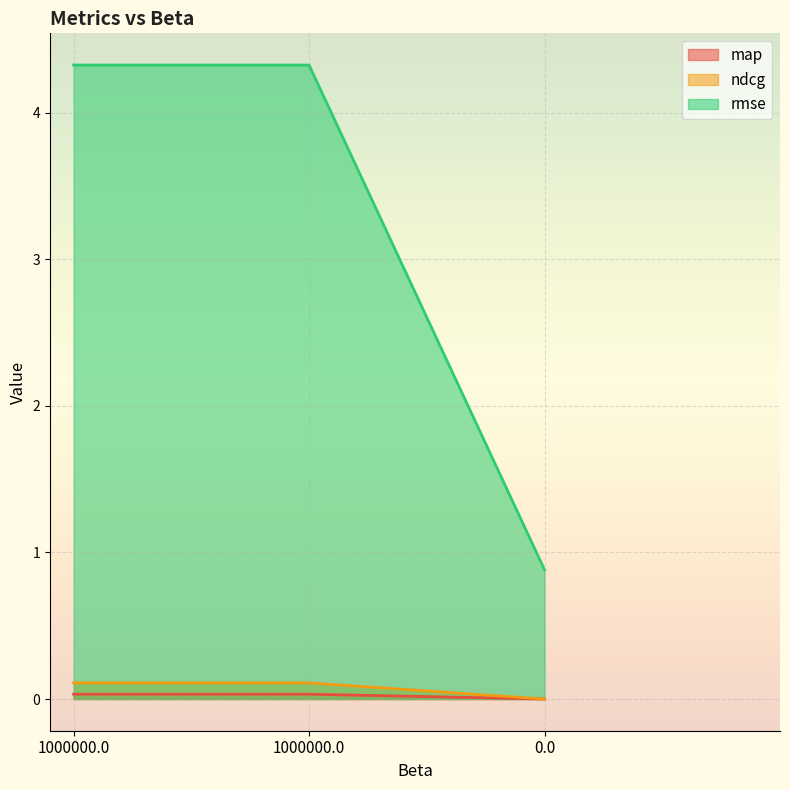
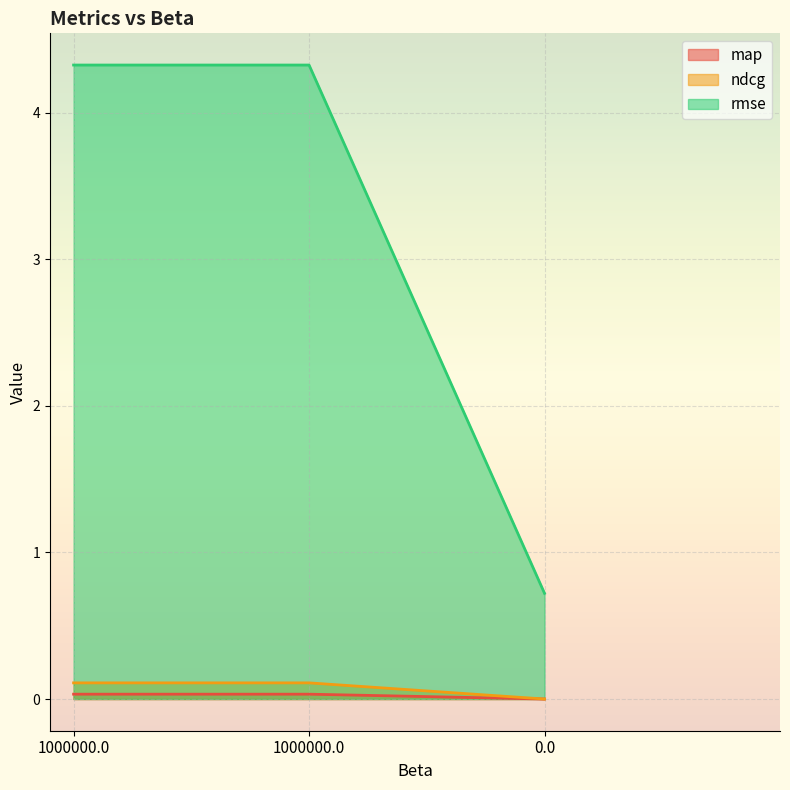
rmse, 0.0: 0.88 -> 0.72
